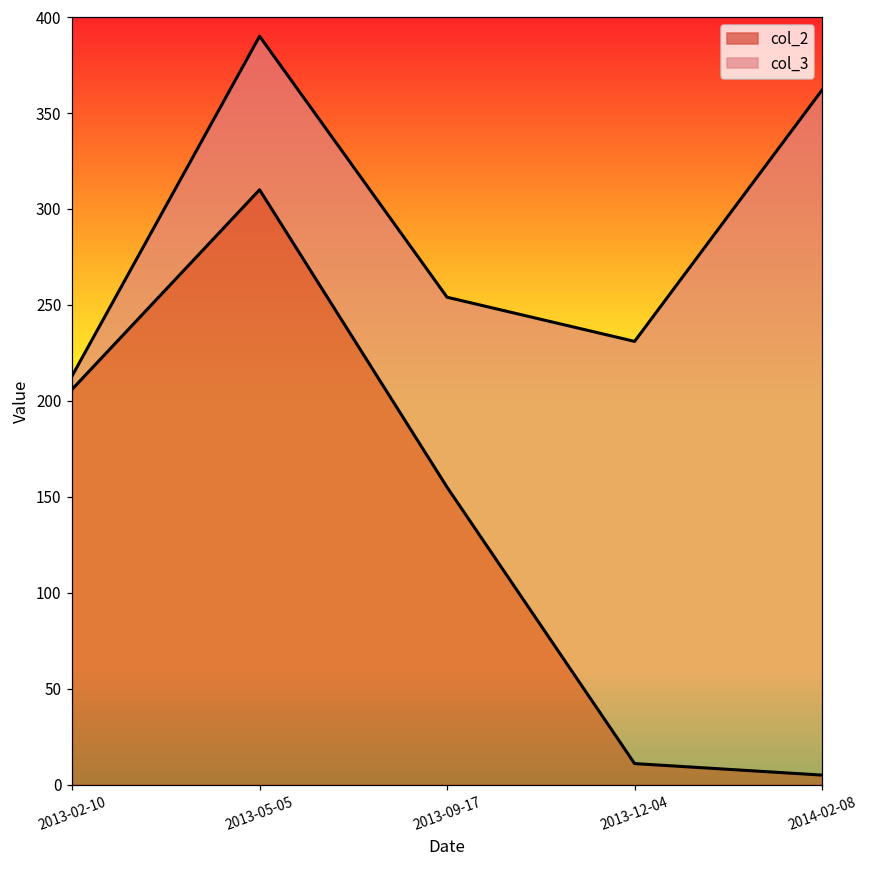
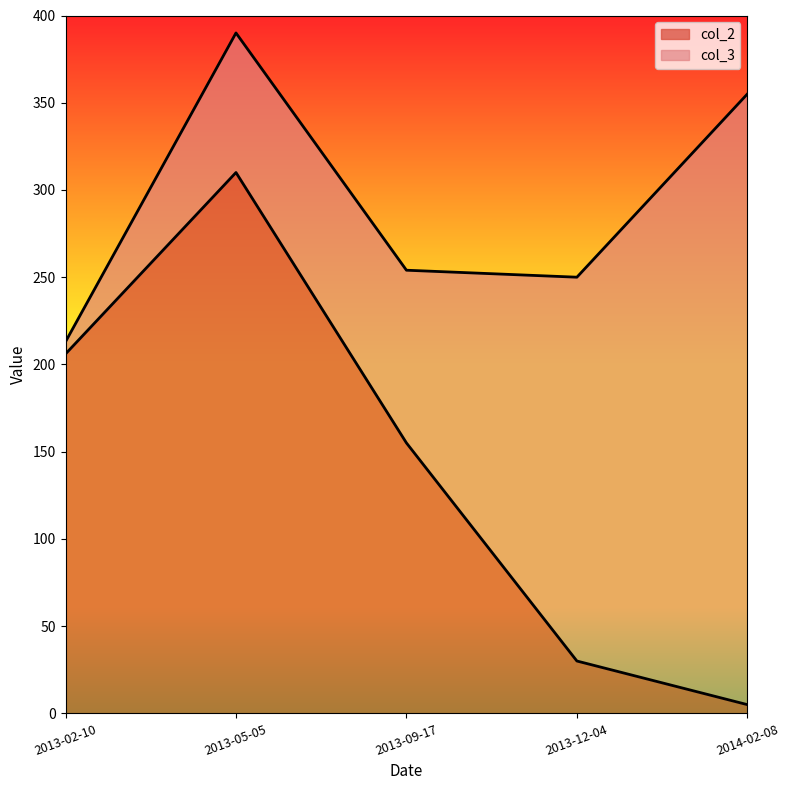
col_2, 2013-12-04: 11 -> 30
col_3, 2014-02-08: 357 -> 350
